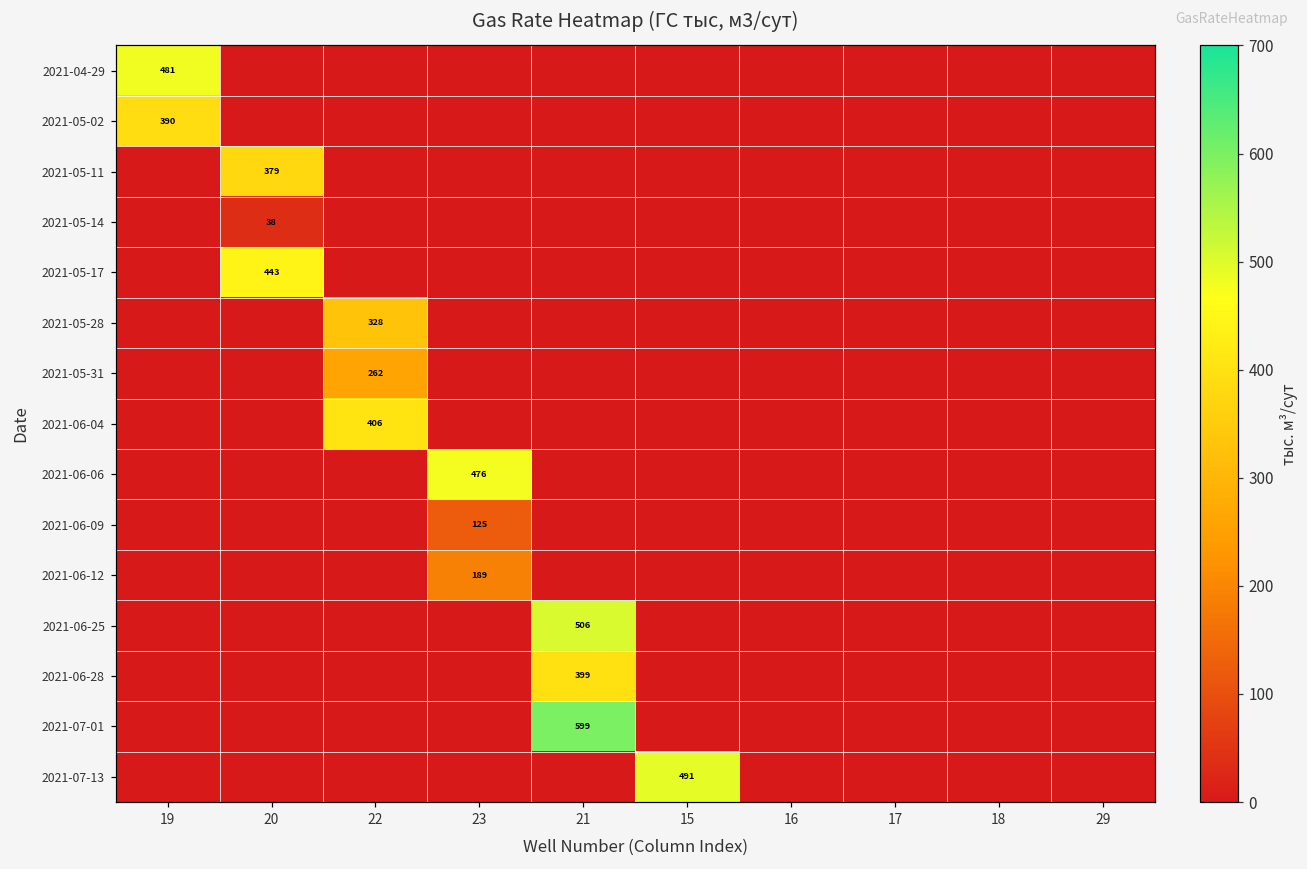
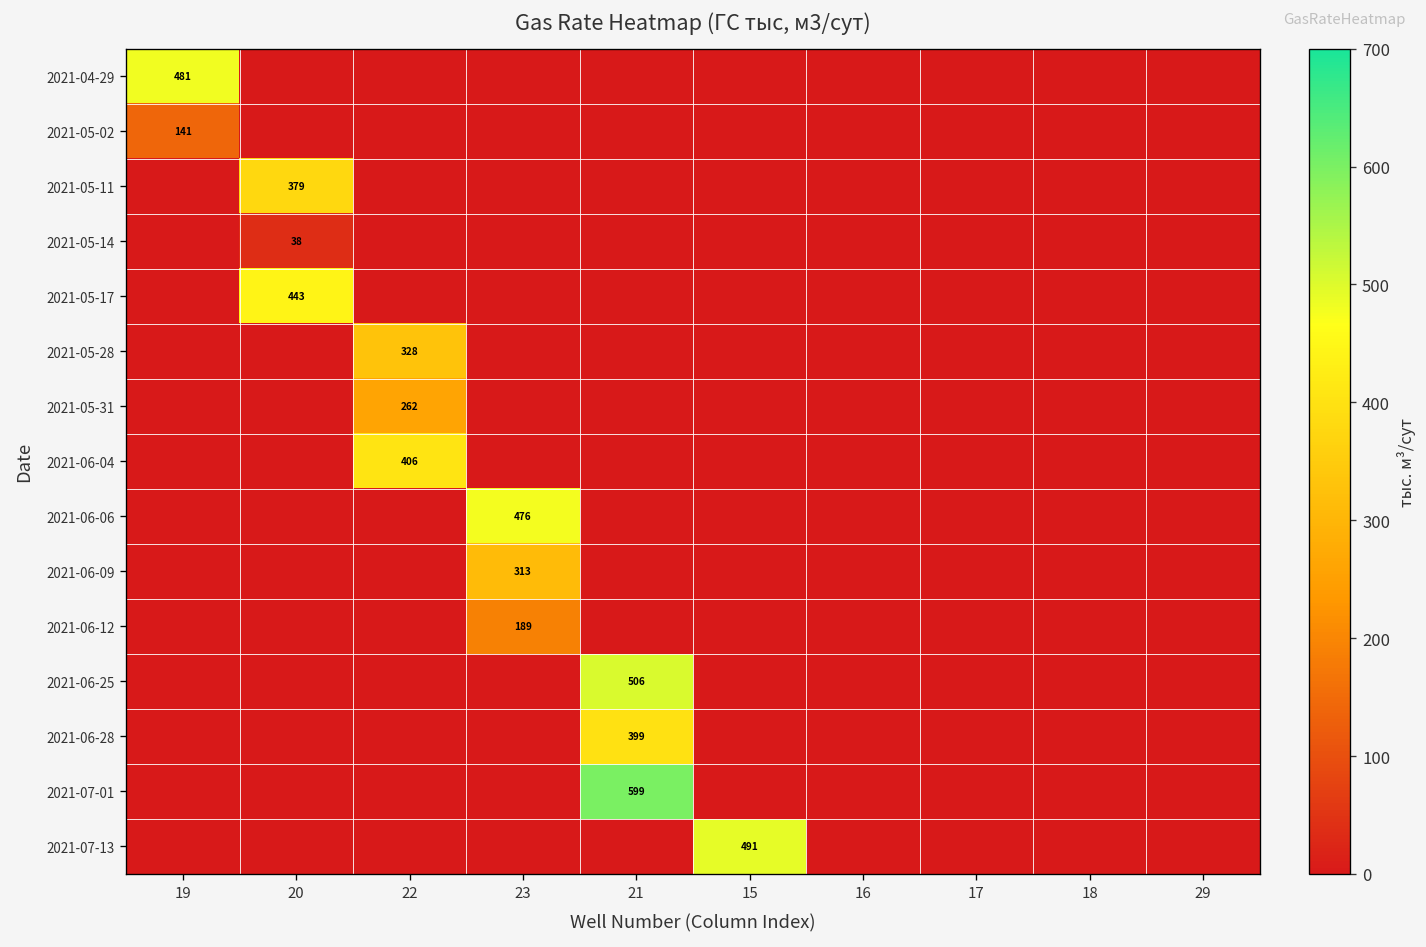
2021-05-02, 19: 390 -> 141
2021-06-09, 23: 125 -> 313
